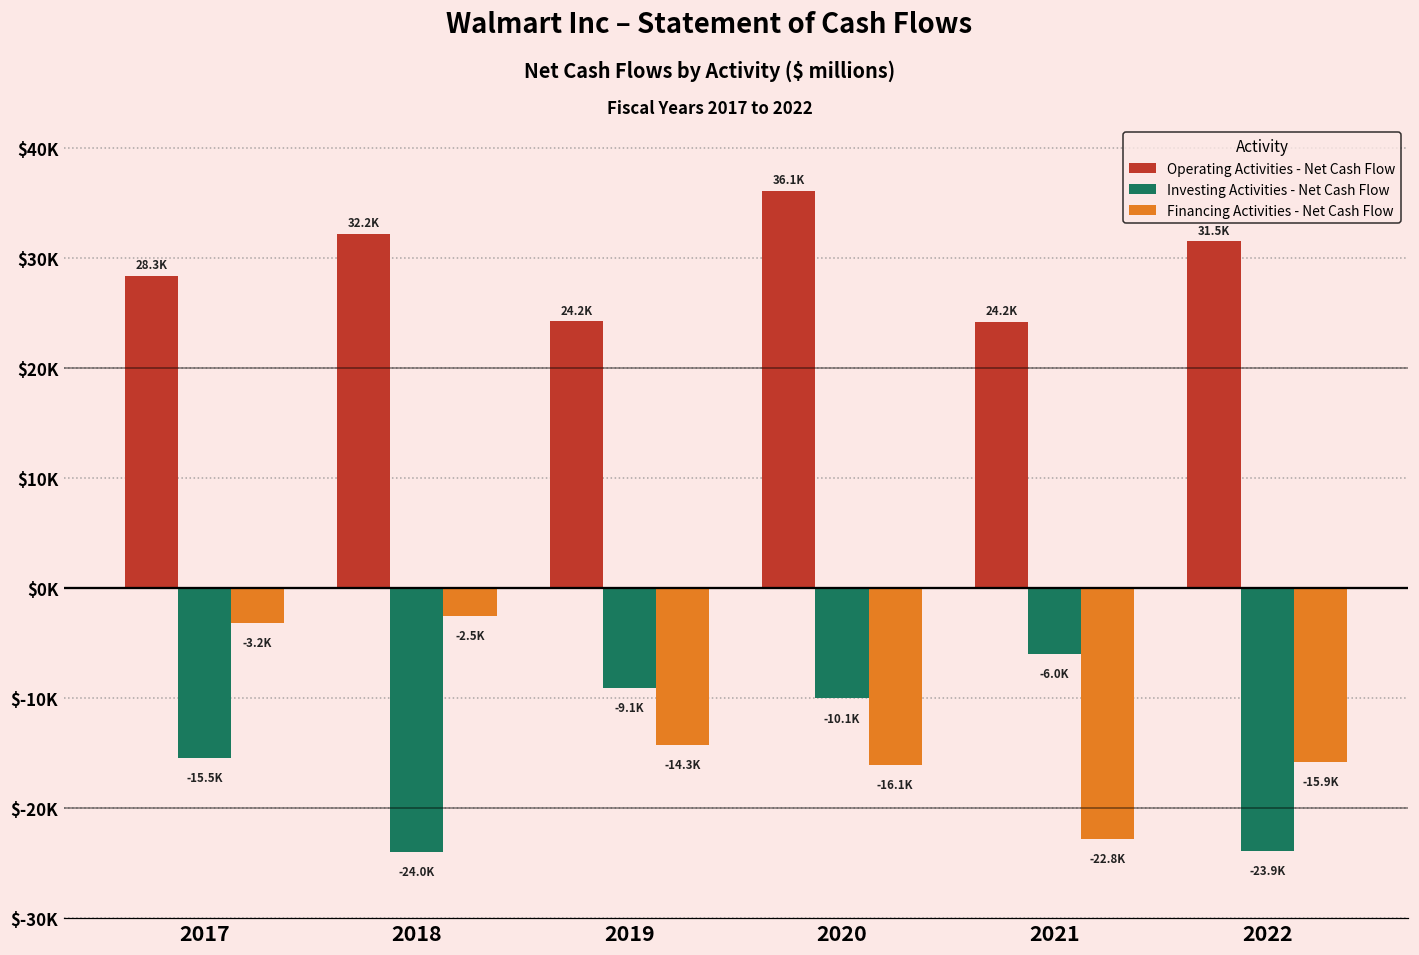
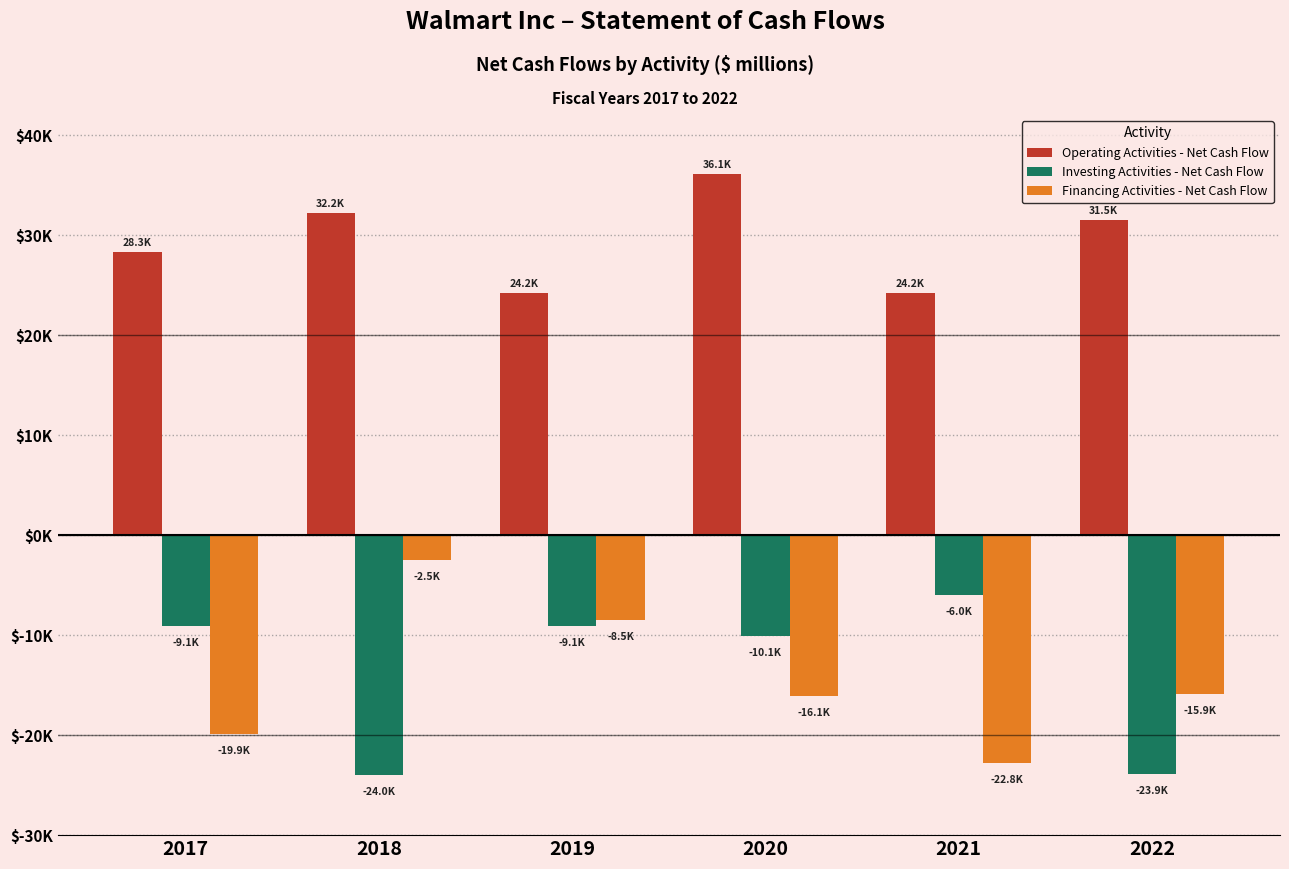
Investing Activities - Net Cash Flow, 2017: -15.5K -> -9.1K
Financing Activities - Net Cash Flow, 2017: -3.2K -> -19.9K
Financing Activities - Net Cash Flow, 2019: -14.3K -> -8.5K
